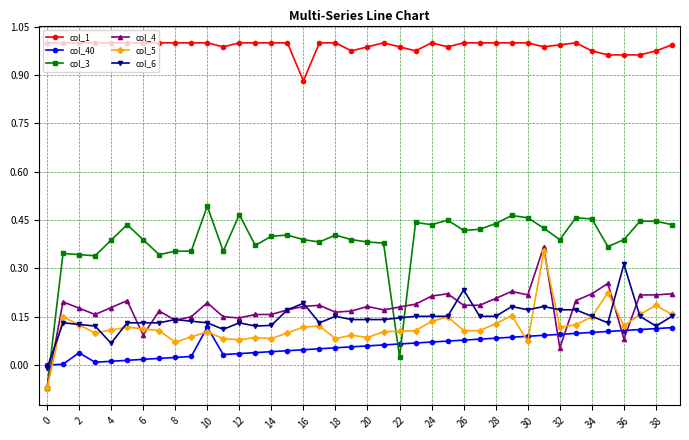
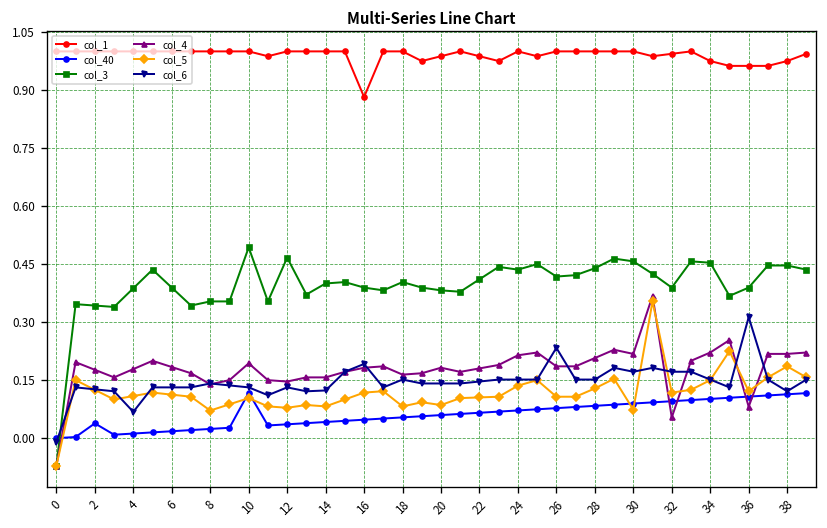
col_4, 6: 0.09 -> 0.18
col_3, 22: 0.03 -> 0.41
